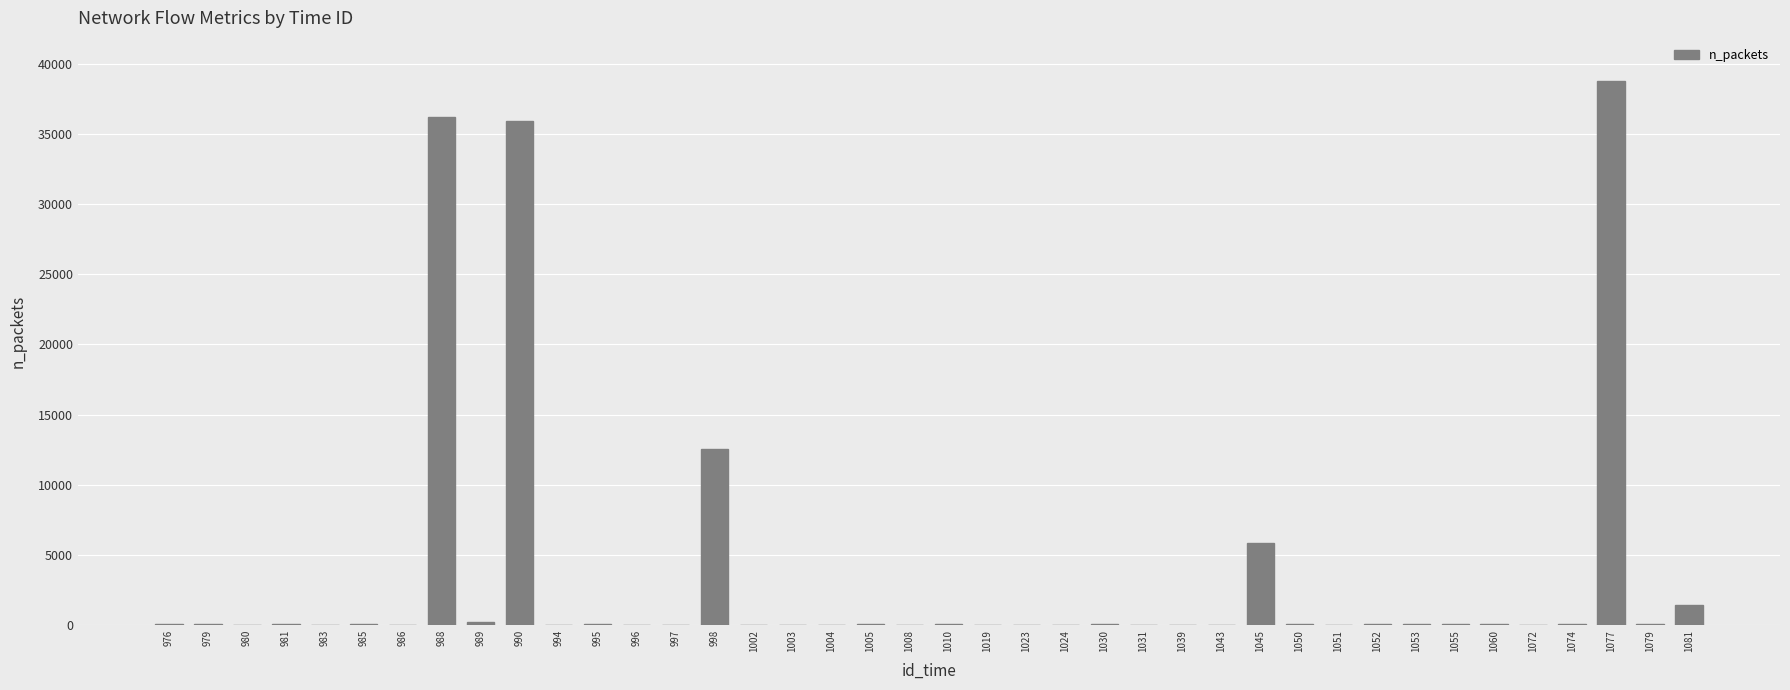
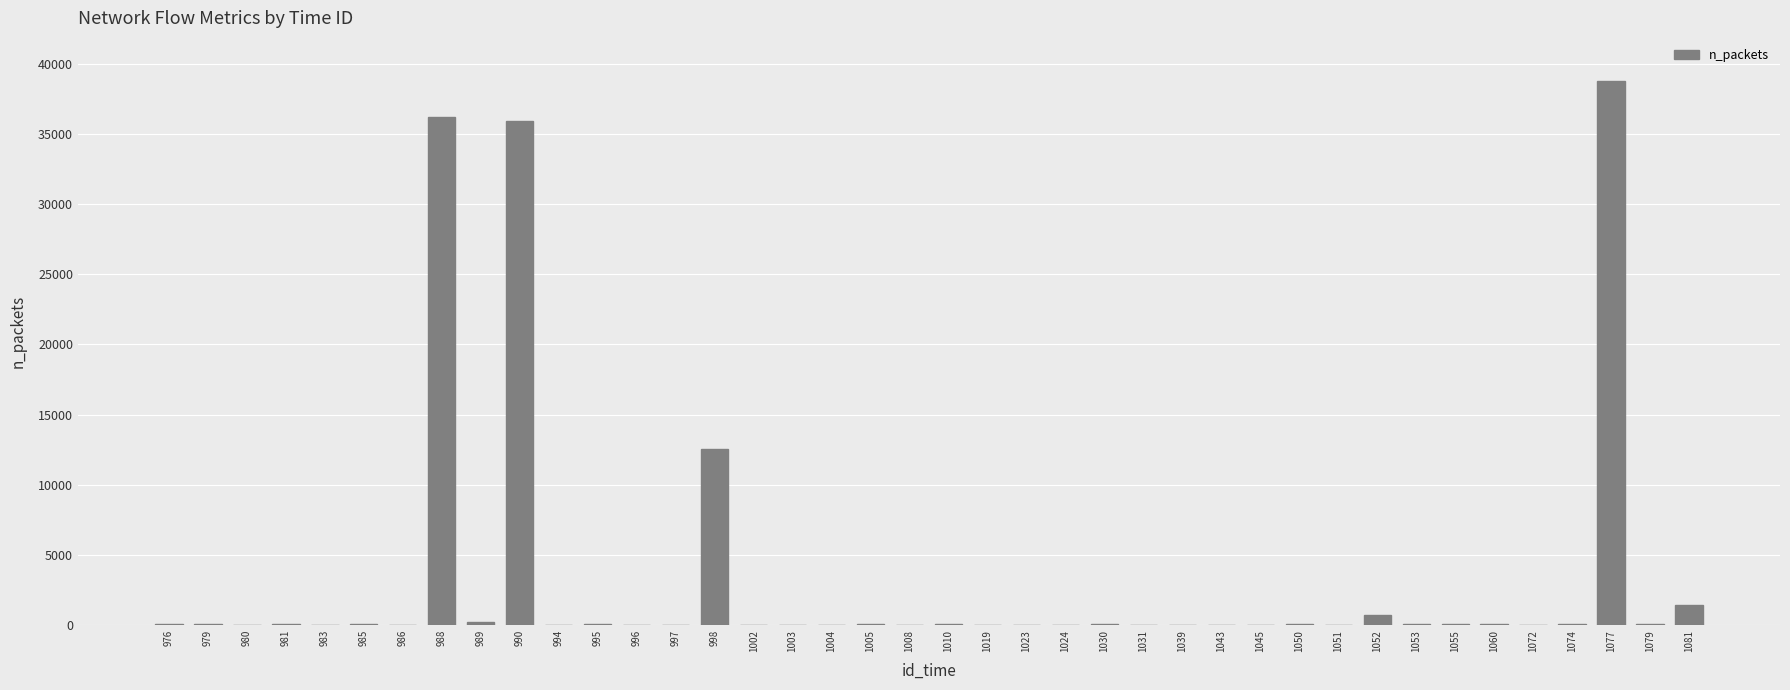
1045: 5900 -> 0
1052: 100 -> 700
